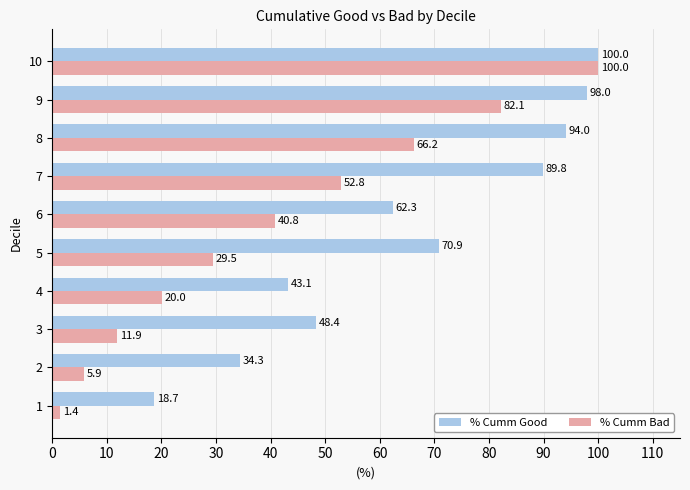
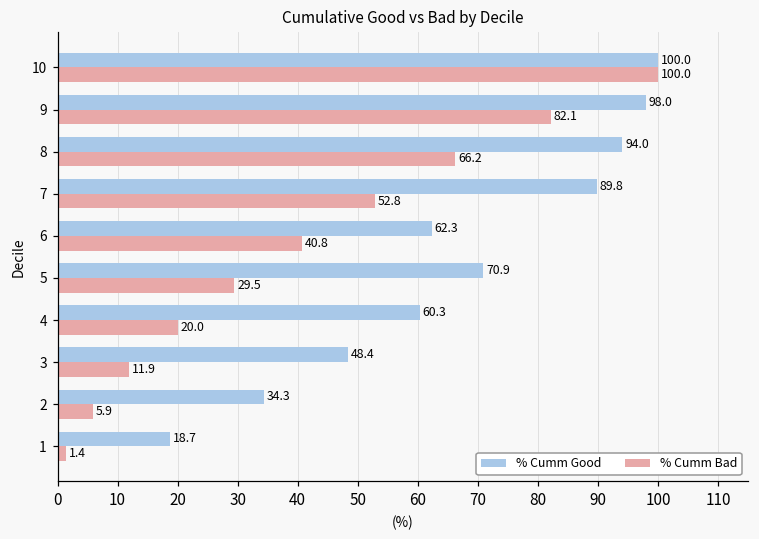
% Cumm Good, 4: 43.1 -> 60.3
